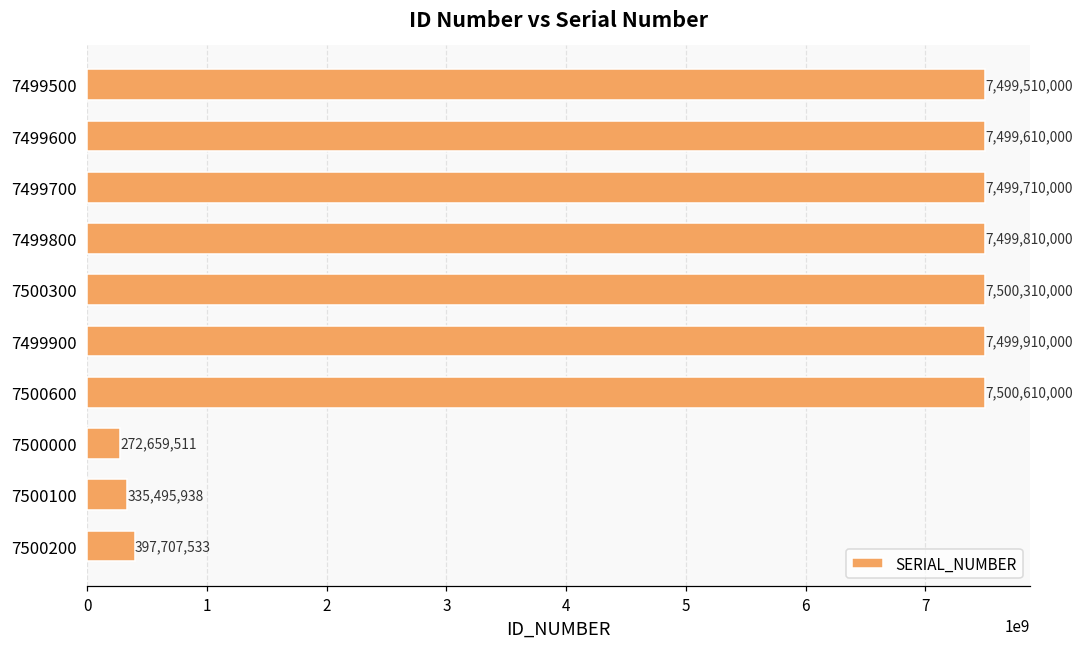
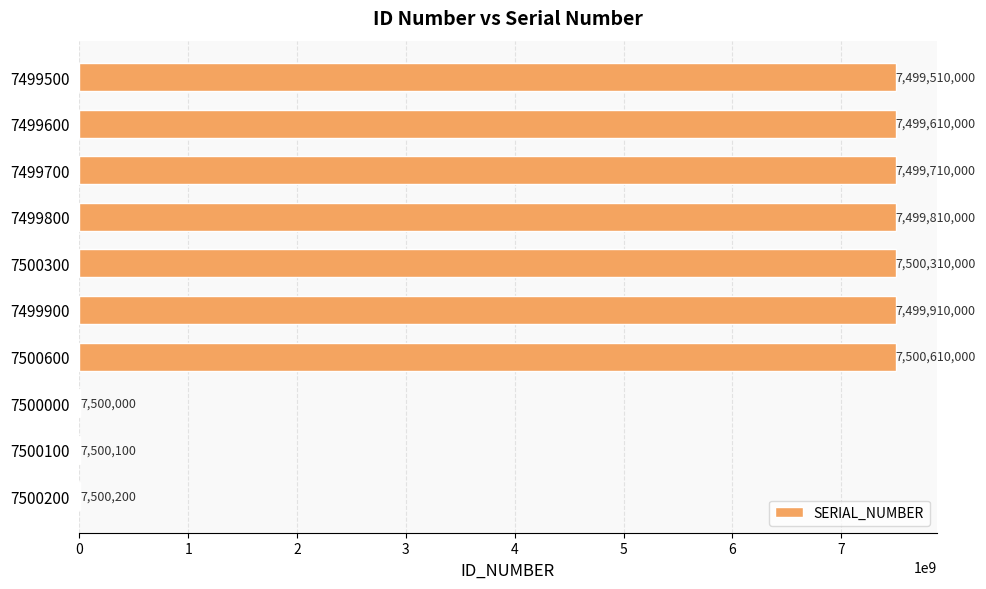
7500000: 272,659,511 -> 7,500,000
7500100: 335,495,938 -> 7,500,100
7500200: 397,707,533 -> 7,500,200
